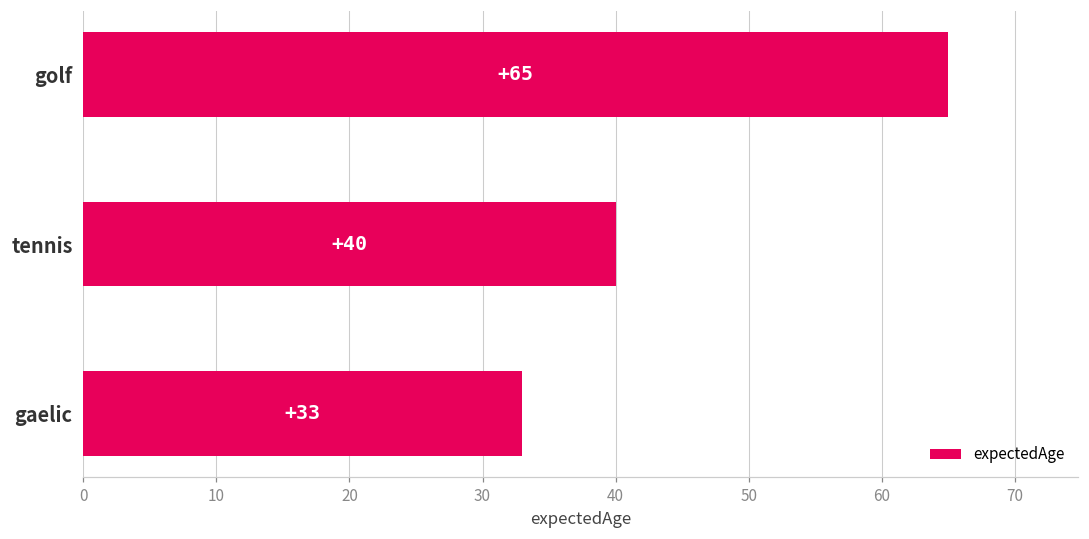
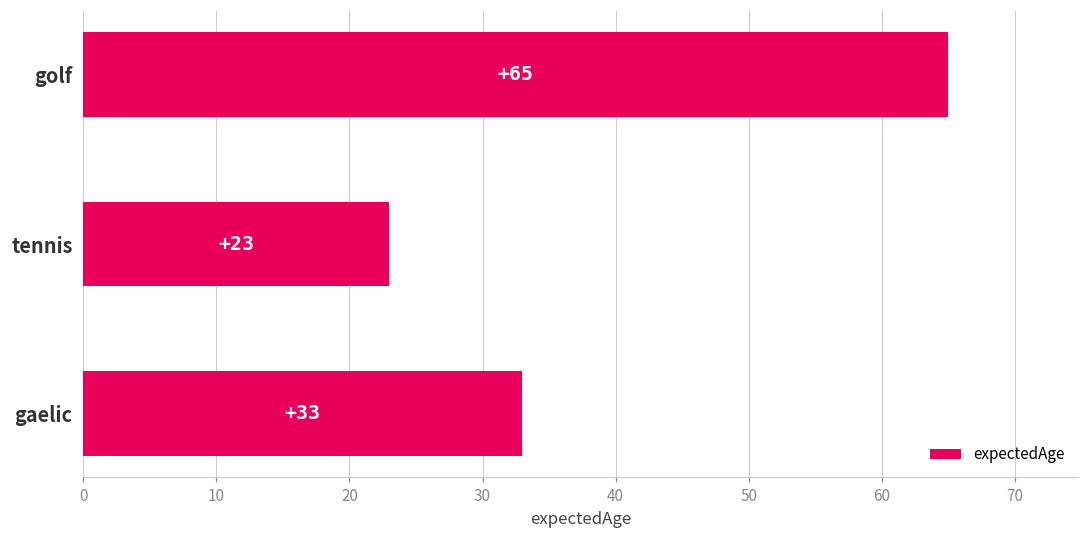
tennis: +40 -> +23
